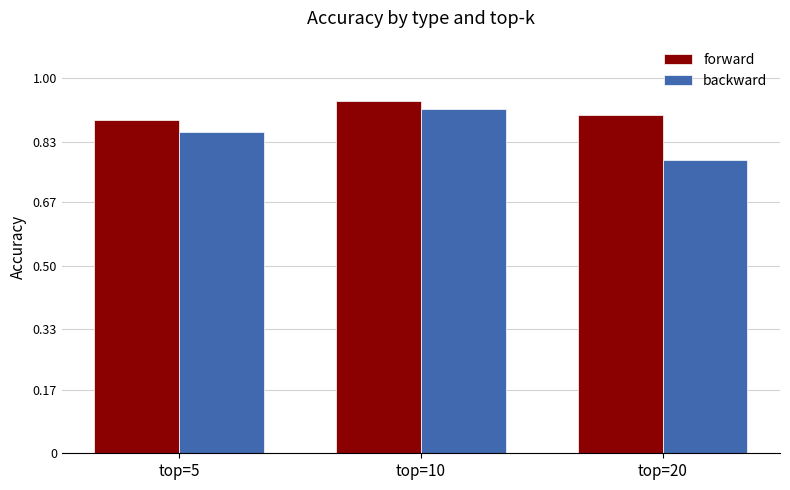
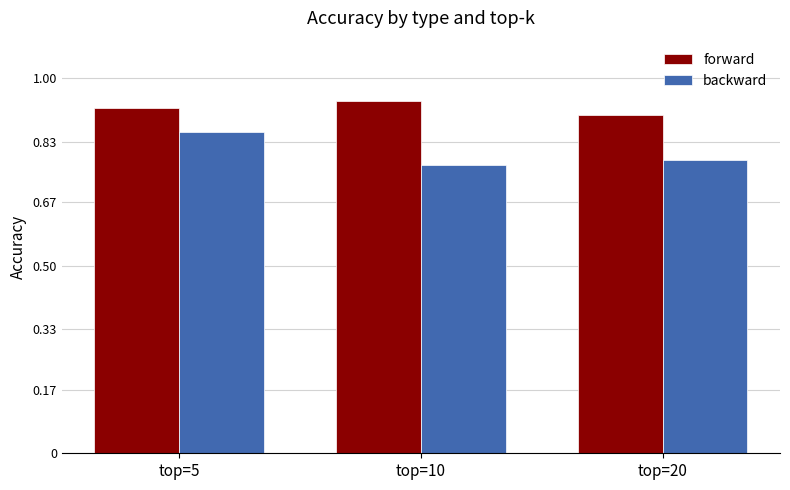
forward, top=5: 0.89 -> 0.92
backward, top=10: 0.92 -> 0.77
